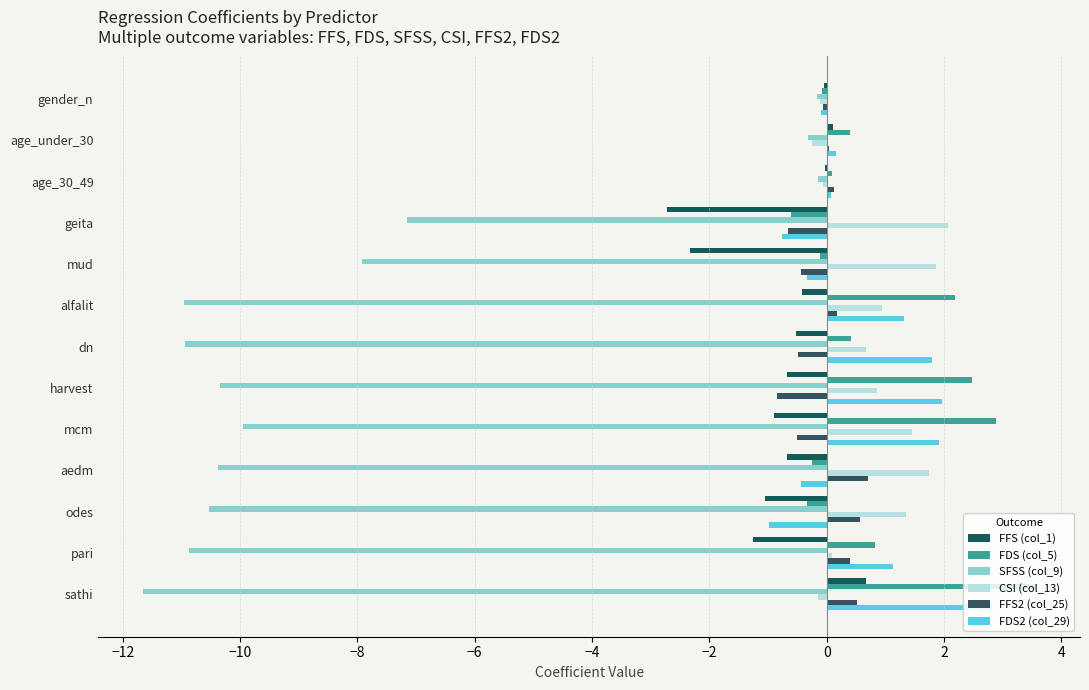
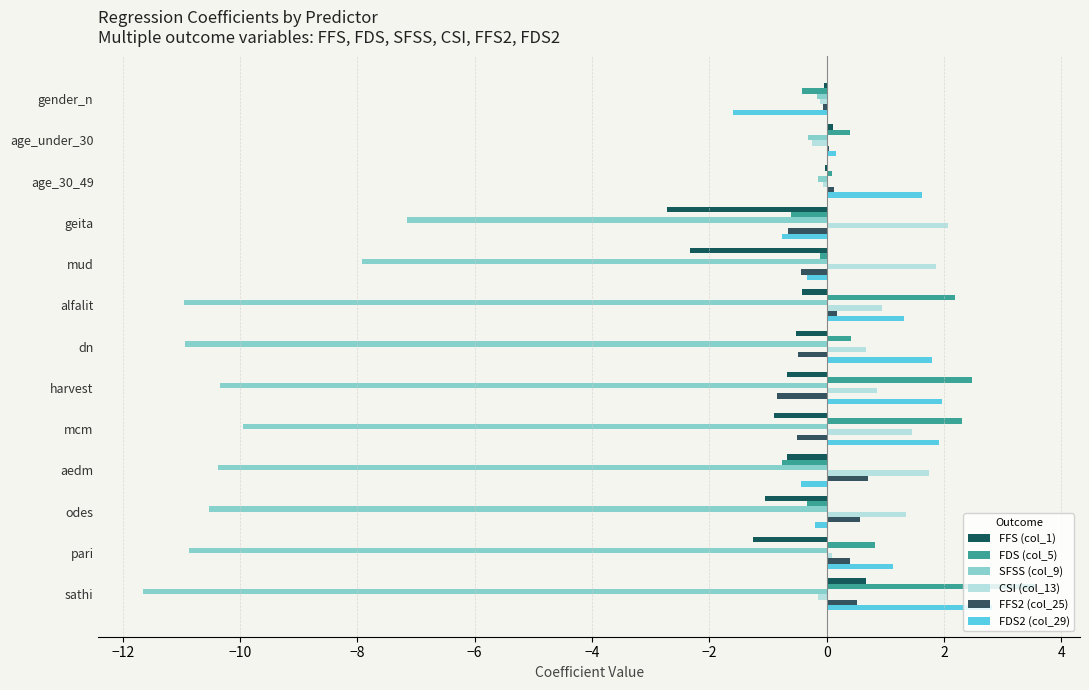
FDS (col_5), gender_n: -0.1 -> -0.4
FDS2 (col_29), gender_n: -0.1 -> -1.6
FDS2 (col_29), age_30_49: 0.1 -> 1.6
FDS (col_5), mcm: 2.9 -> 2.3
FDS (col_5), aedm: -0.2 -> -0.8
FDS2 (col_29), odes: -1.0 -> -0.2
